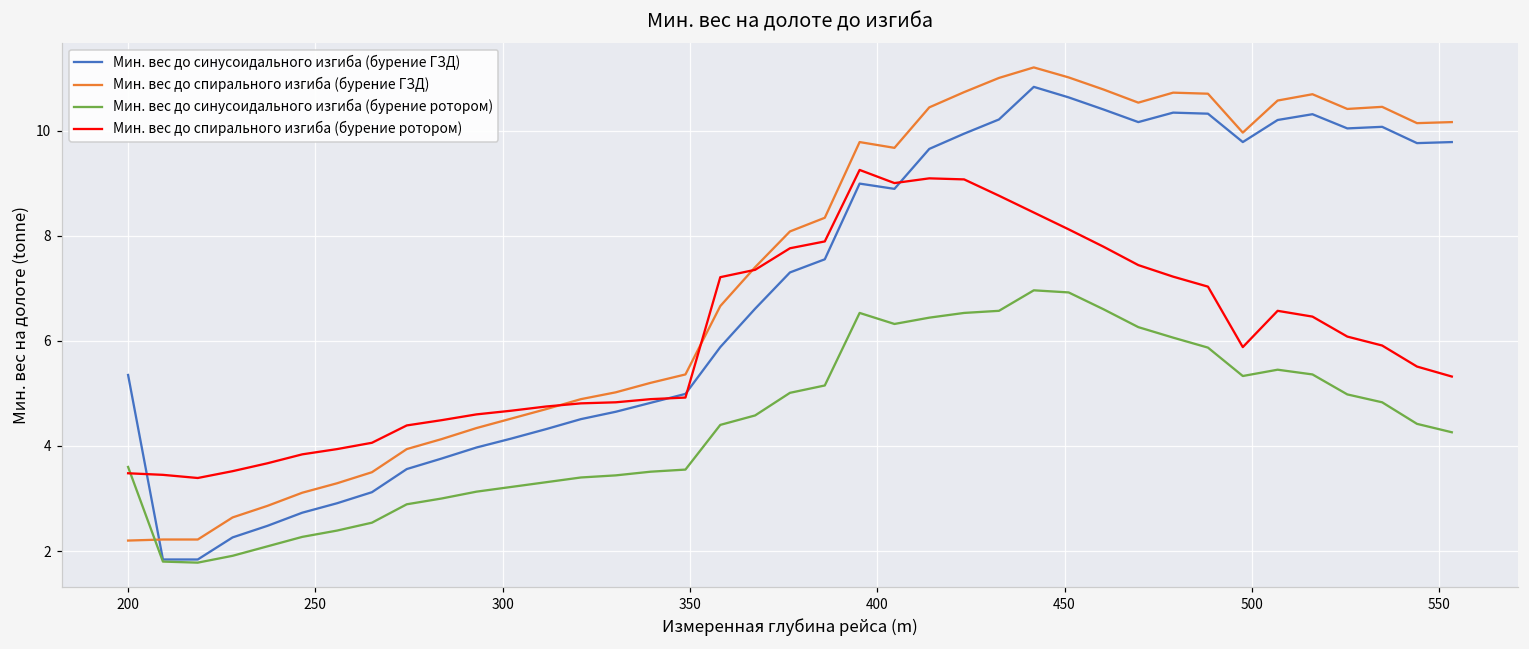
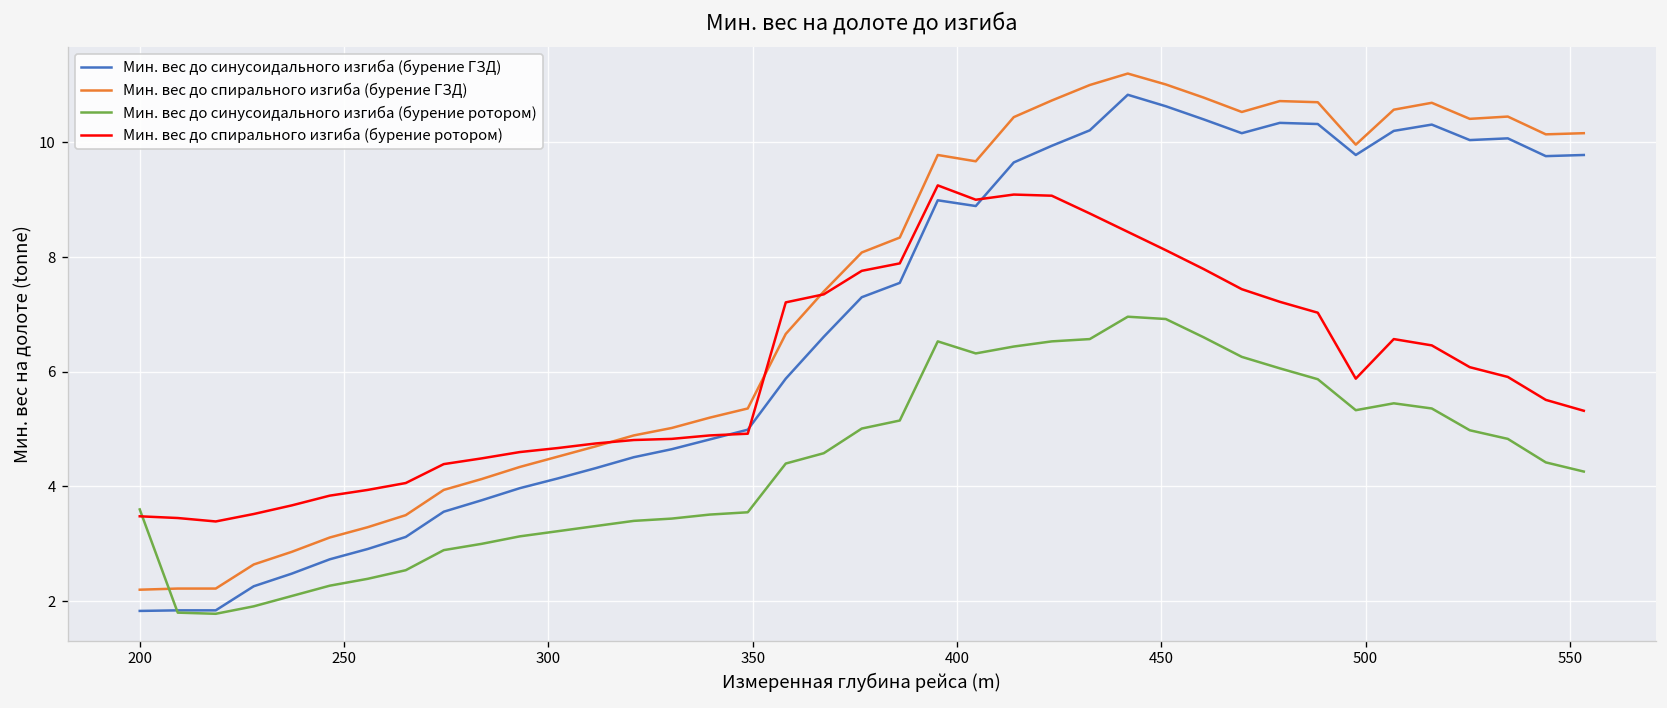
Мин. вес до синусоидального изгиба (бурение ГЗД), 200: 5.4 -> 1.8
